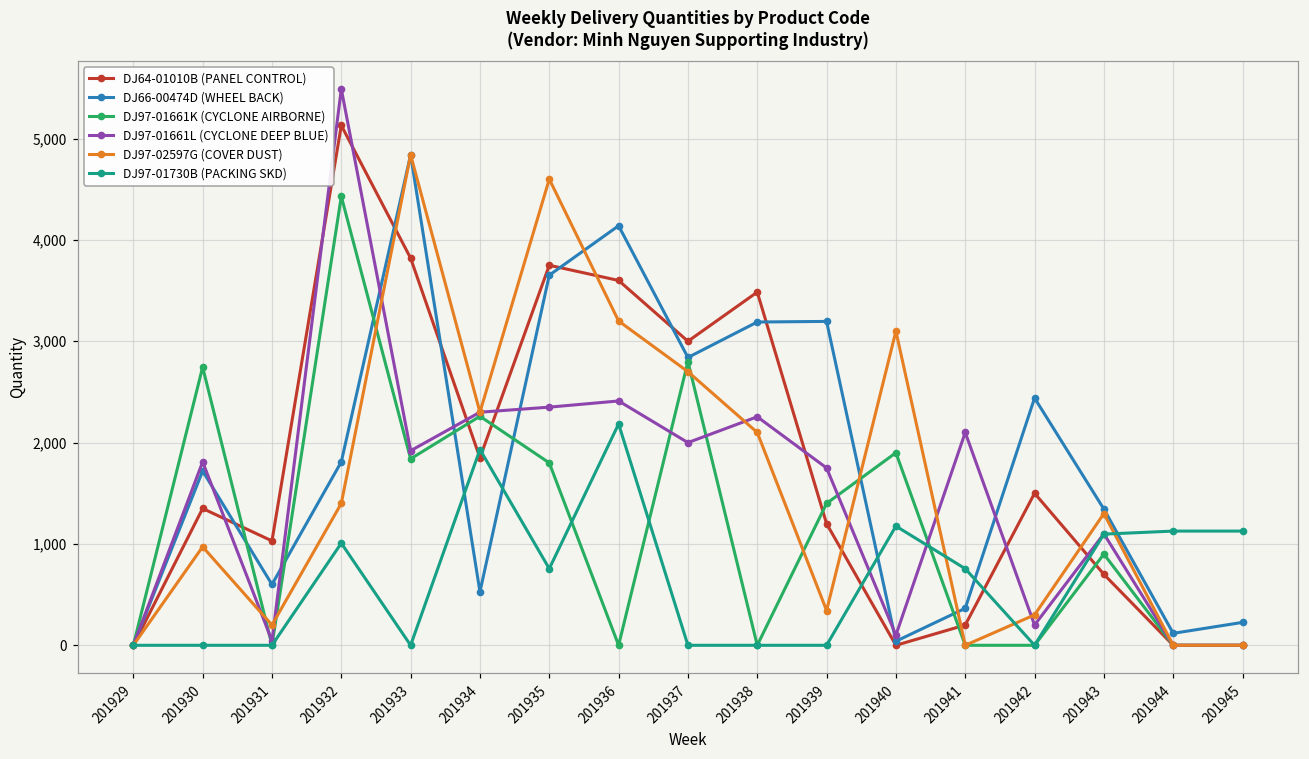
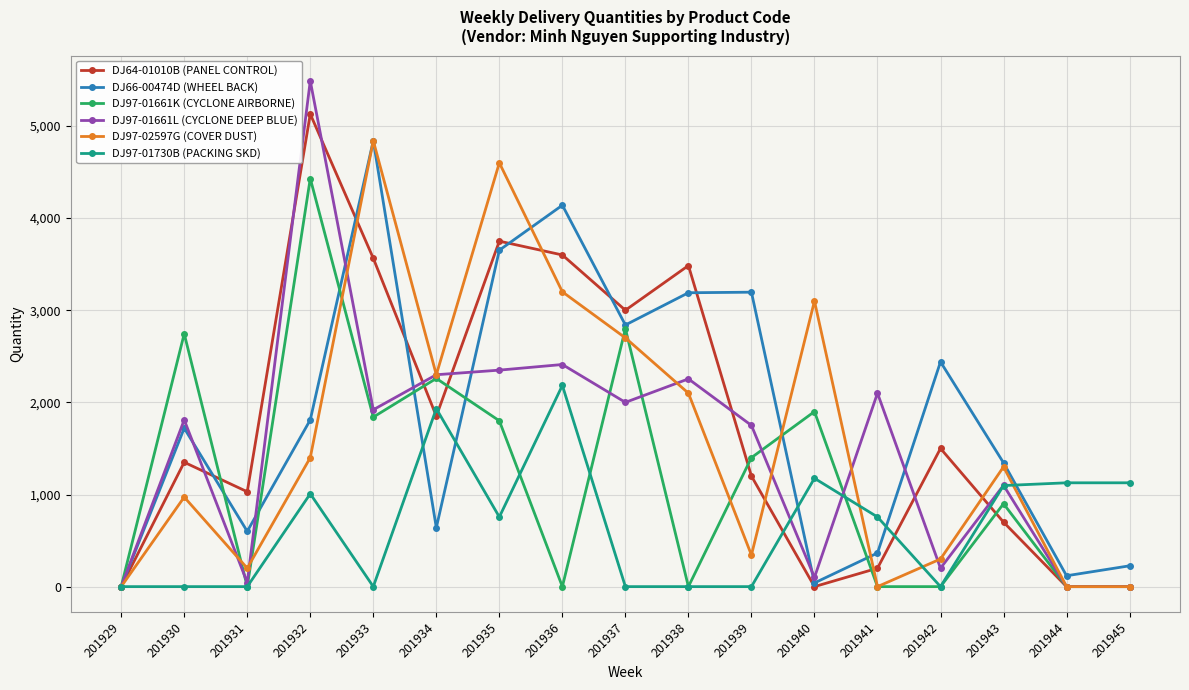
DJ64-01010B (PANEL CONTROL), 201933: 3,800 -> 3,600
DJ66-00474D (WHEEL BACK), 201934: 500 -> 600
